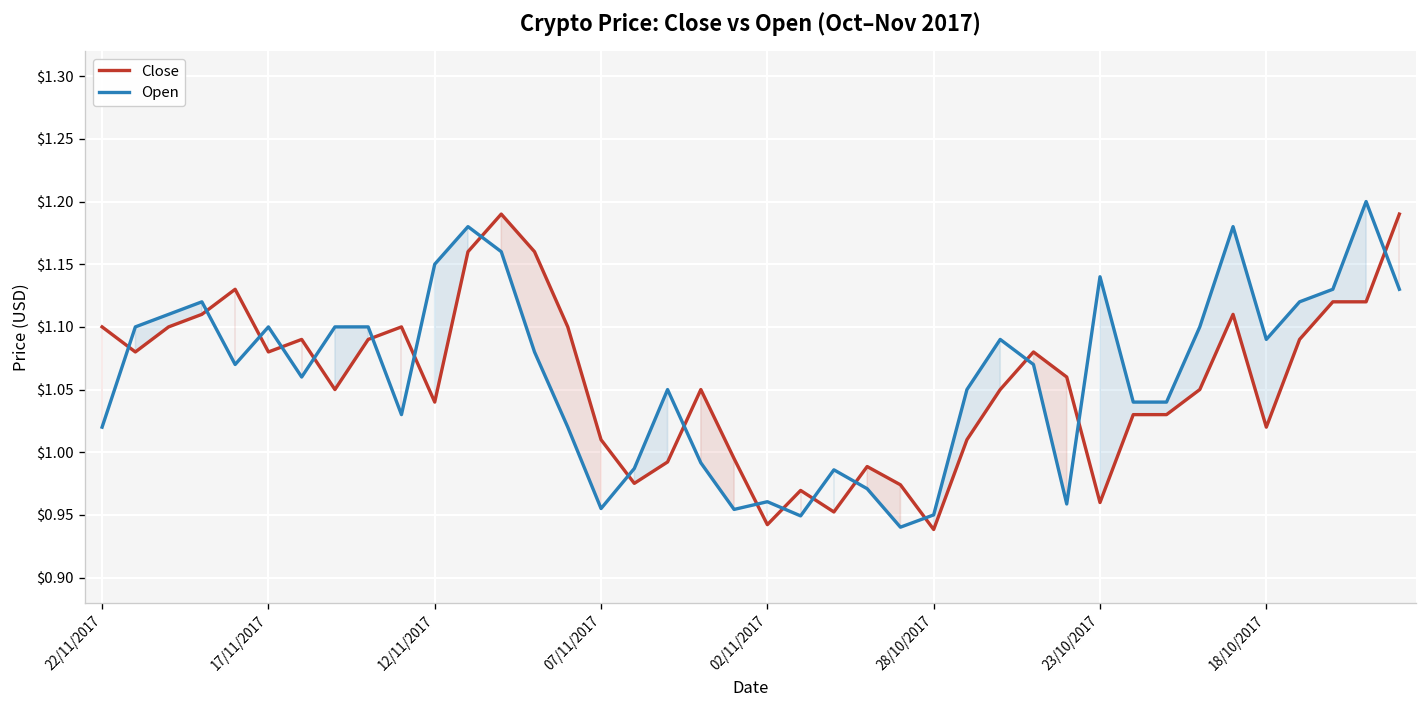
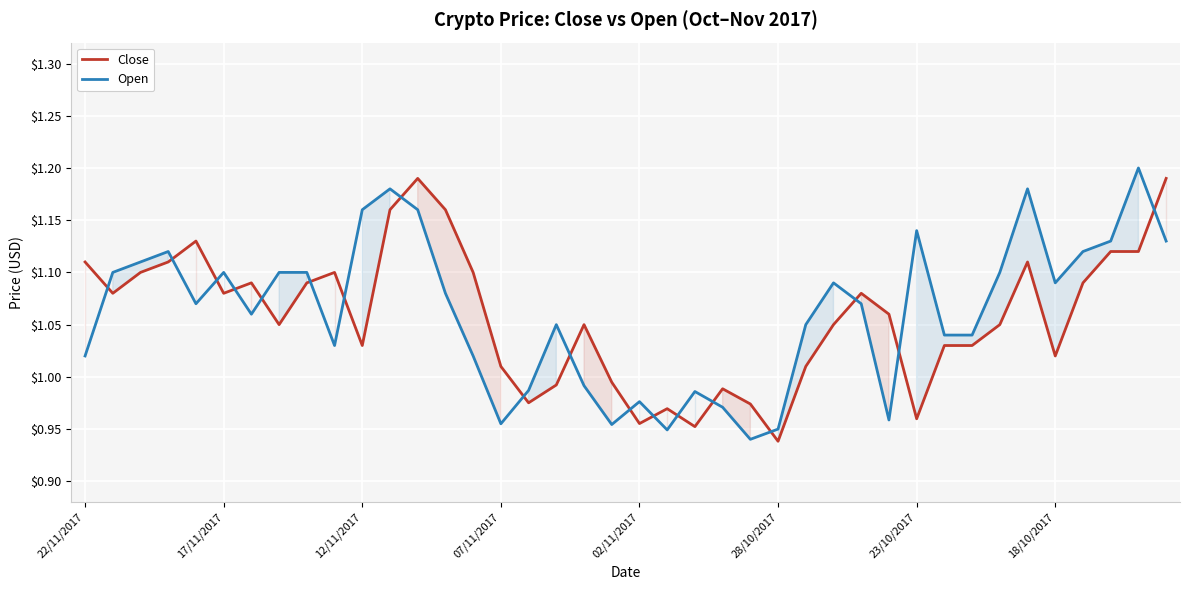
Close, 22/11/2017: $1.10 -> $1.11
Close, 12/11/2017: $1.04 -> $1.03
Open, 12/11/2017: $1.15 -> $1.16
Close, 02/11/2017: $0.942 -> $0.955
Open, 02/11/2017: $0.961 -> $0.976
